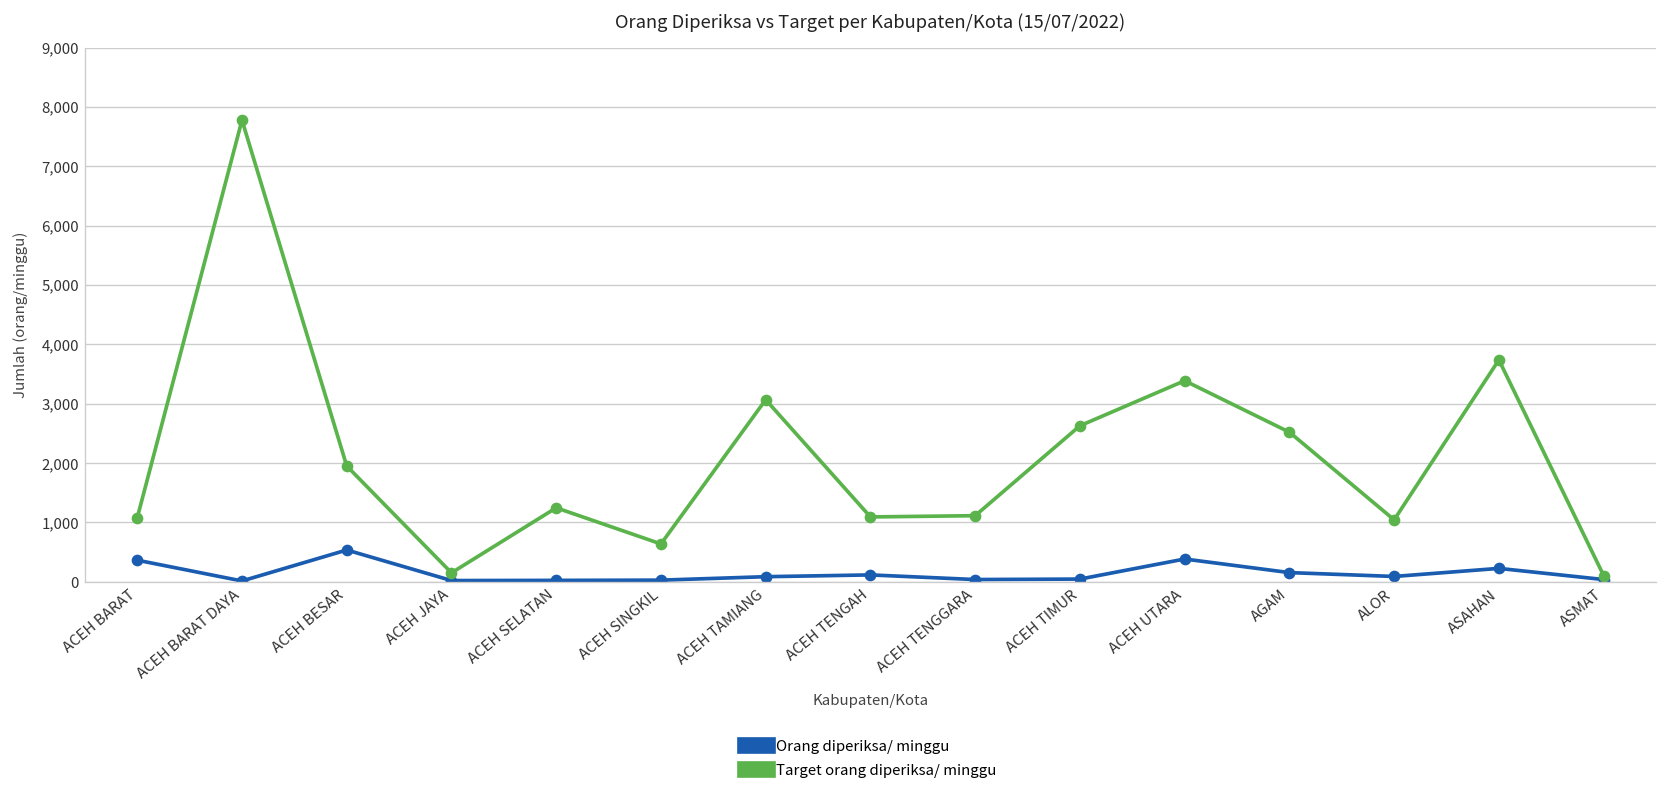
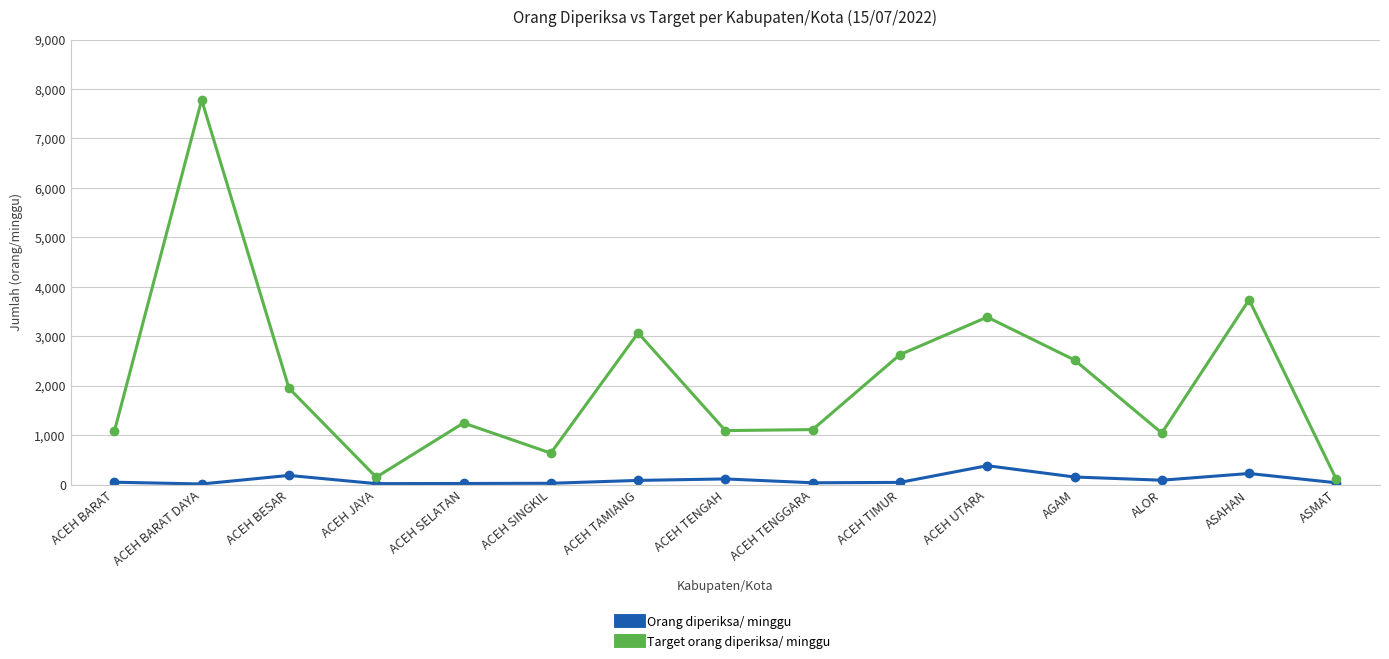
Orang diperiksa/ minggu, ACEH BARAT: 400 -> 0
Orang diperiksa/ minggu, ACEH BESAR: 500 -> 200
